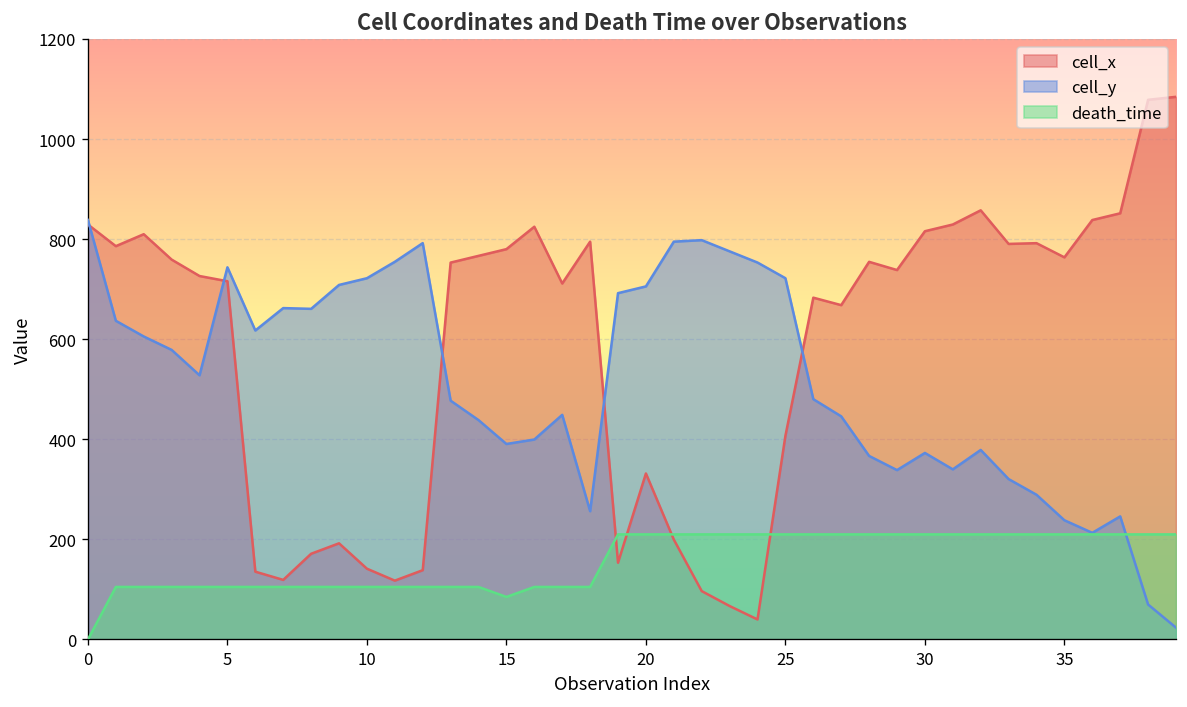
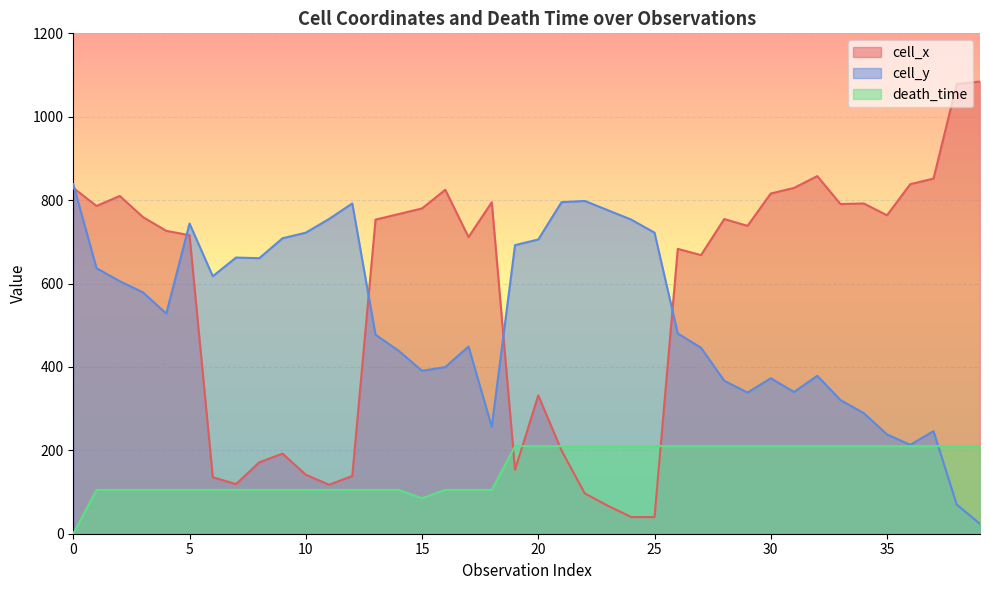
cell_x, 25: 410 -> 40
